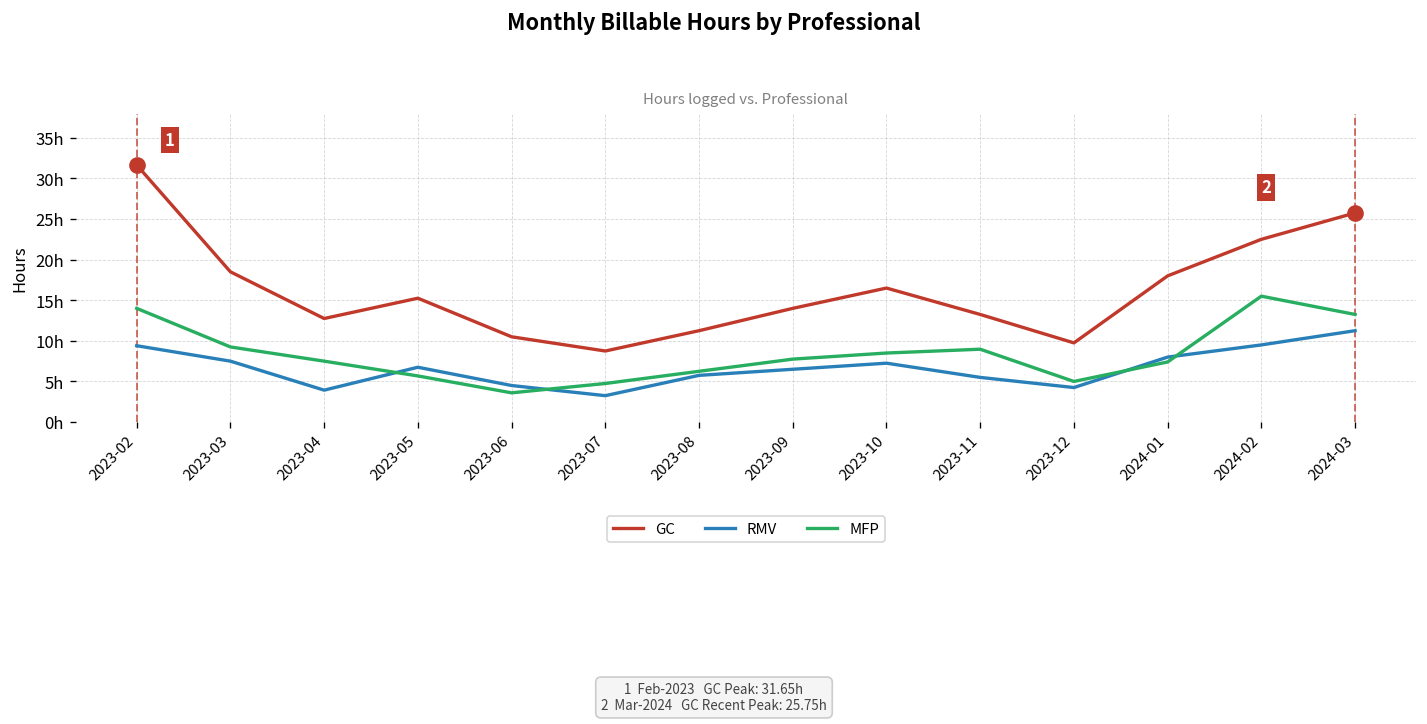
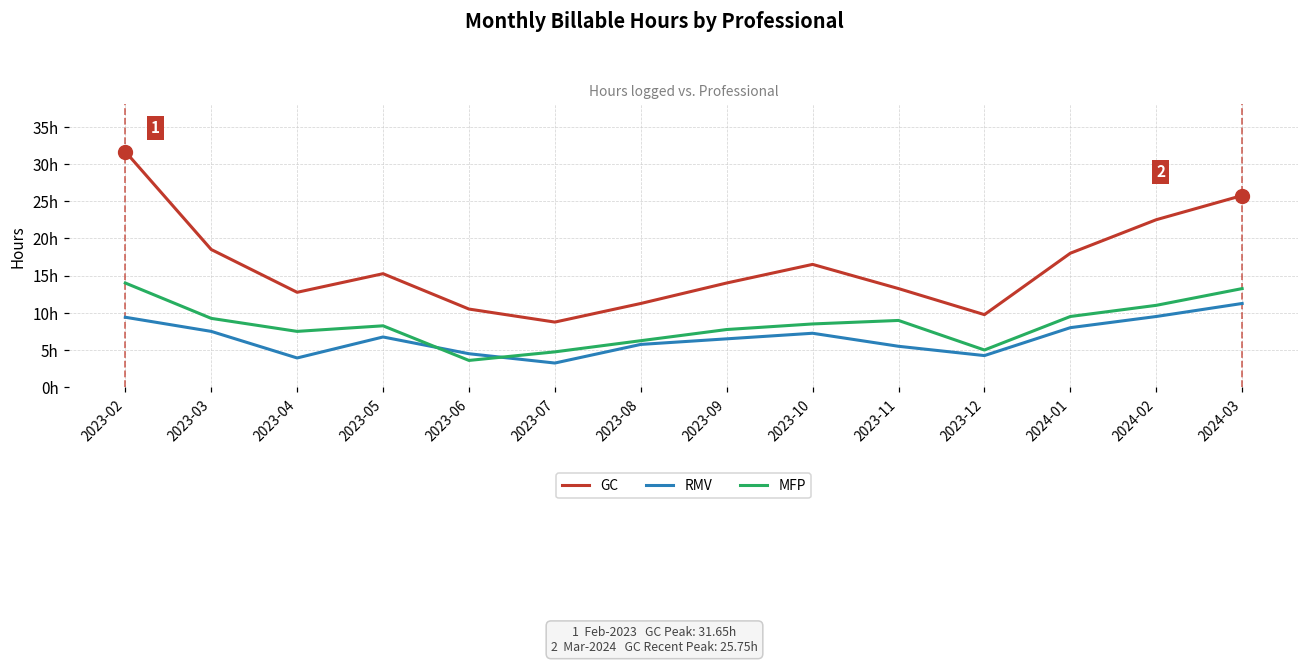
MFP, 2023-05: 6h -> 8h
MFP, 2024-01: 7h -> 10h
MFP, 2024-02: 16h -> 11h
